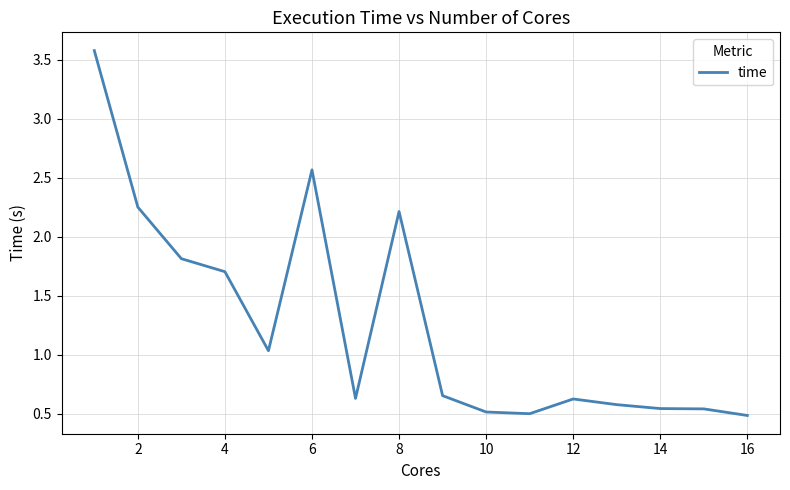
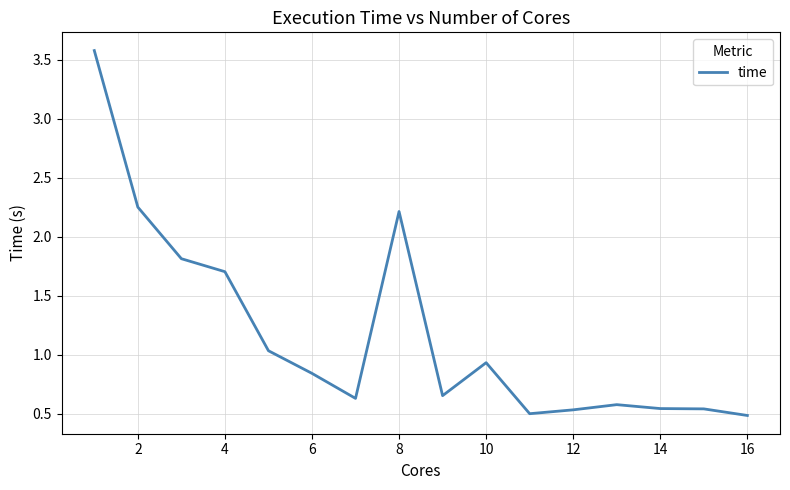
6: 2.57 -> 0.84
10: 0.51 -> 0.93
12: 0.63 -> 0.53
